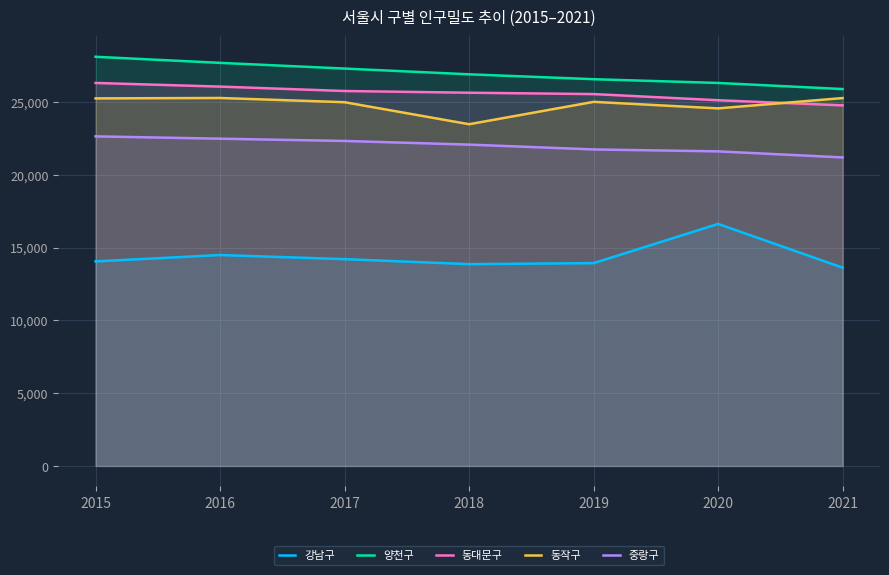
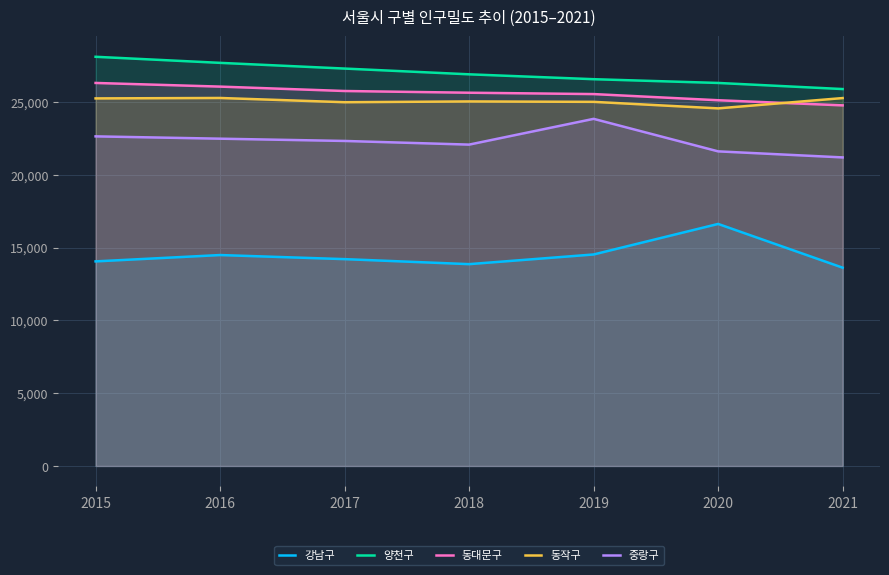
동작구, 2018: 23,500 -> 25,000
강남구, 2019: 13,900 -> 14,500
중랑구, 2019: 21,700 -> 23,800
